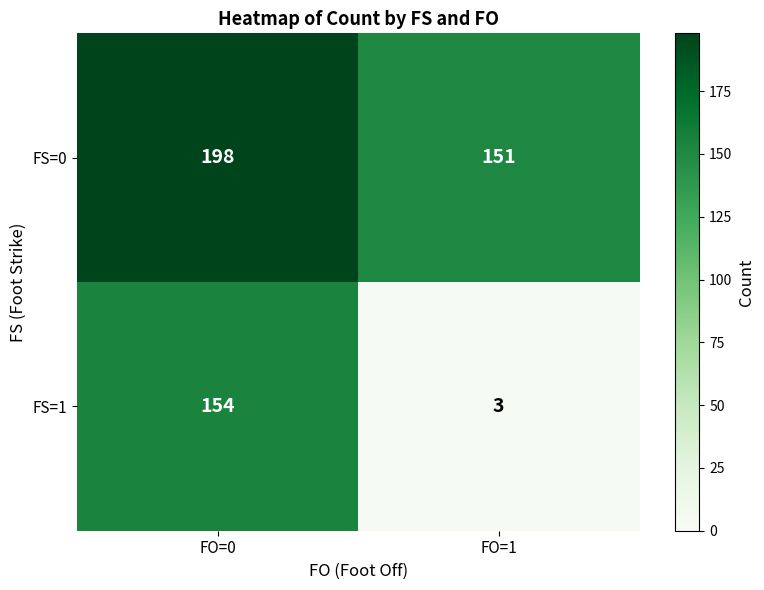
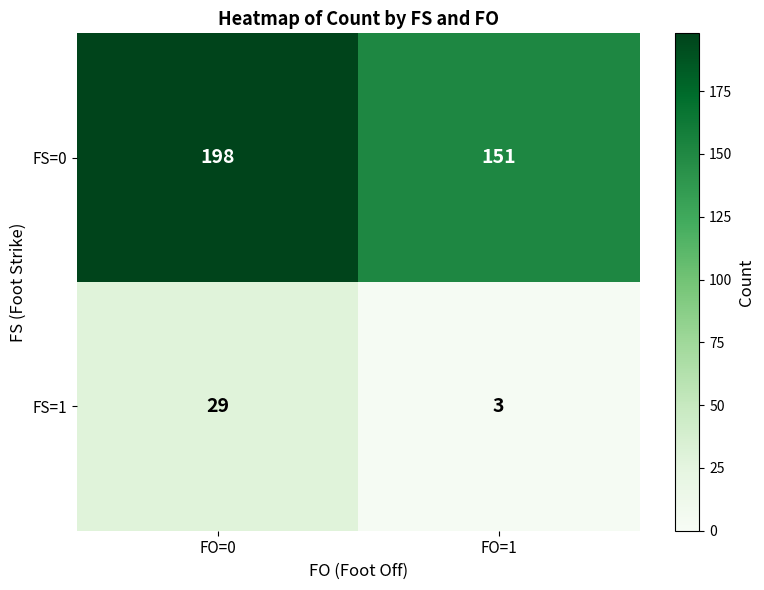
FS=1, FO=0: 154 -> 29
